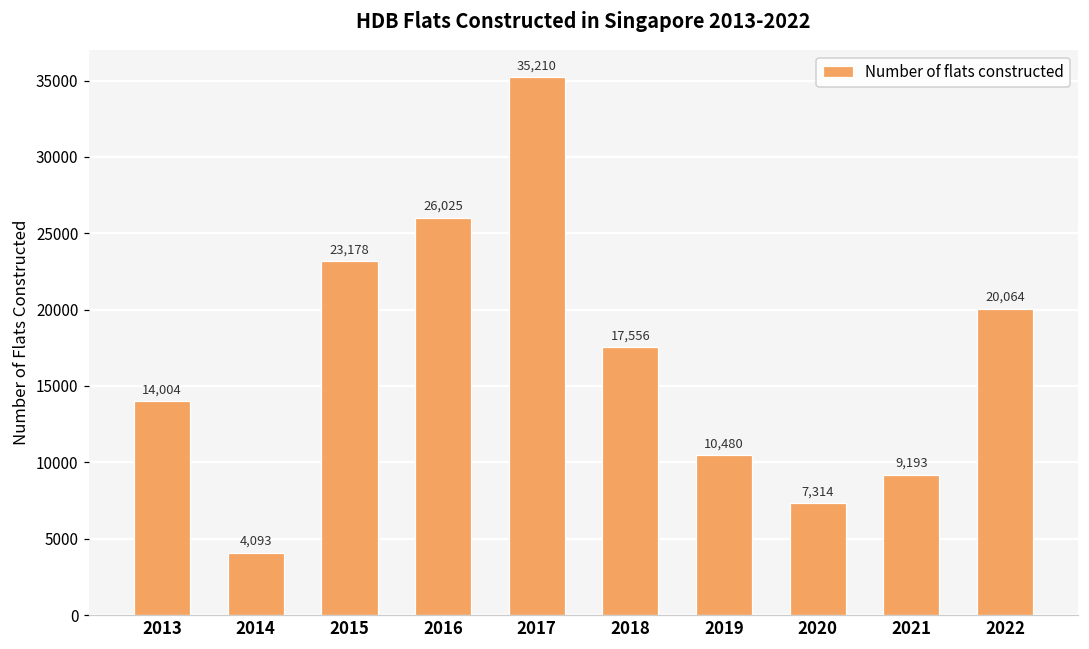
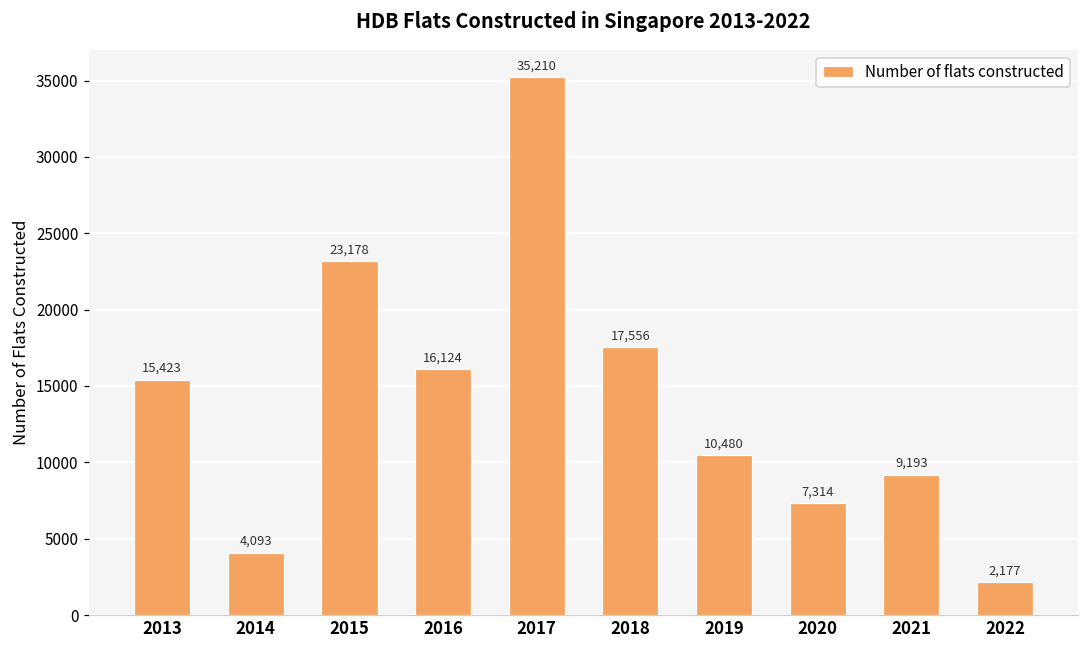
2013: 14,004 -> 15,423
2016: 26,025 -> 16,124
2022: 20,064 -> 2,177
